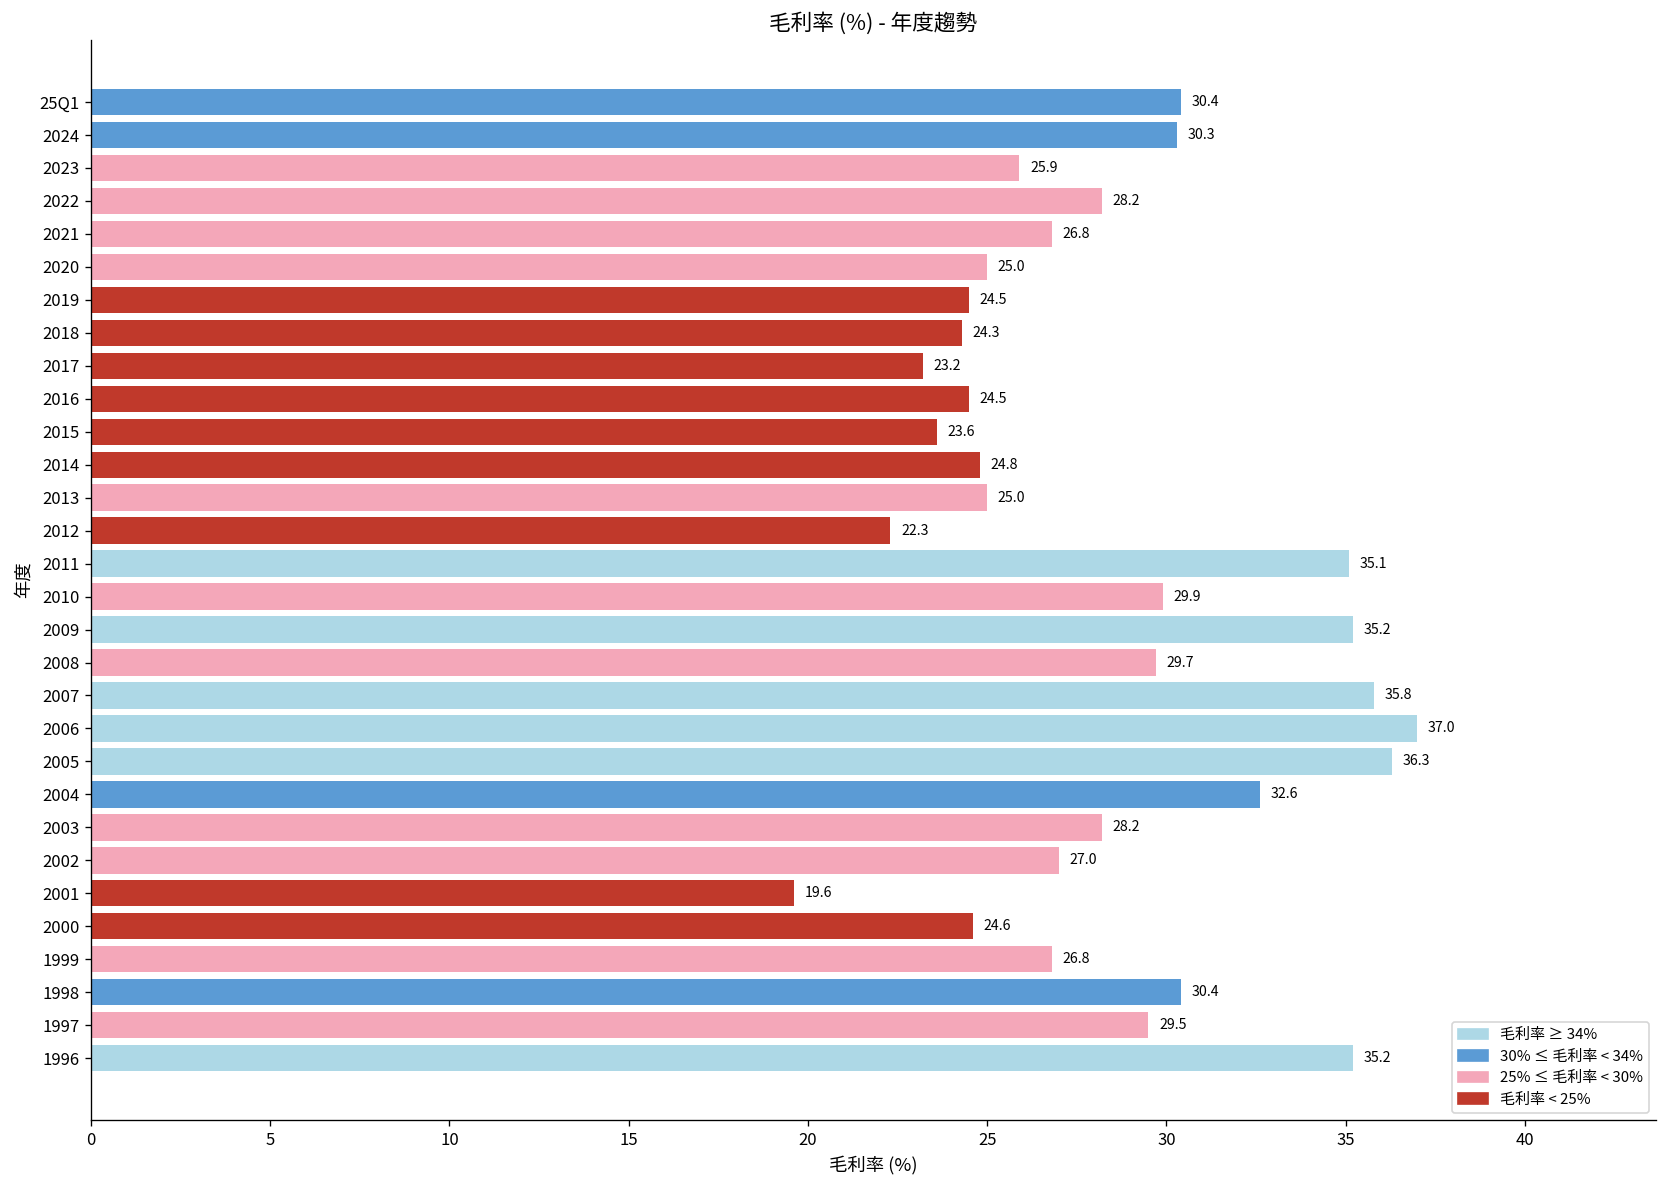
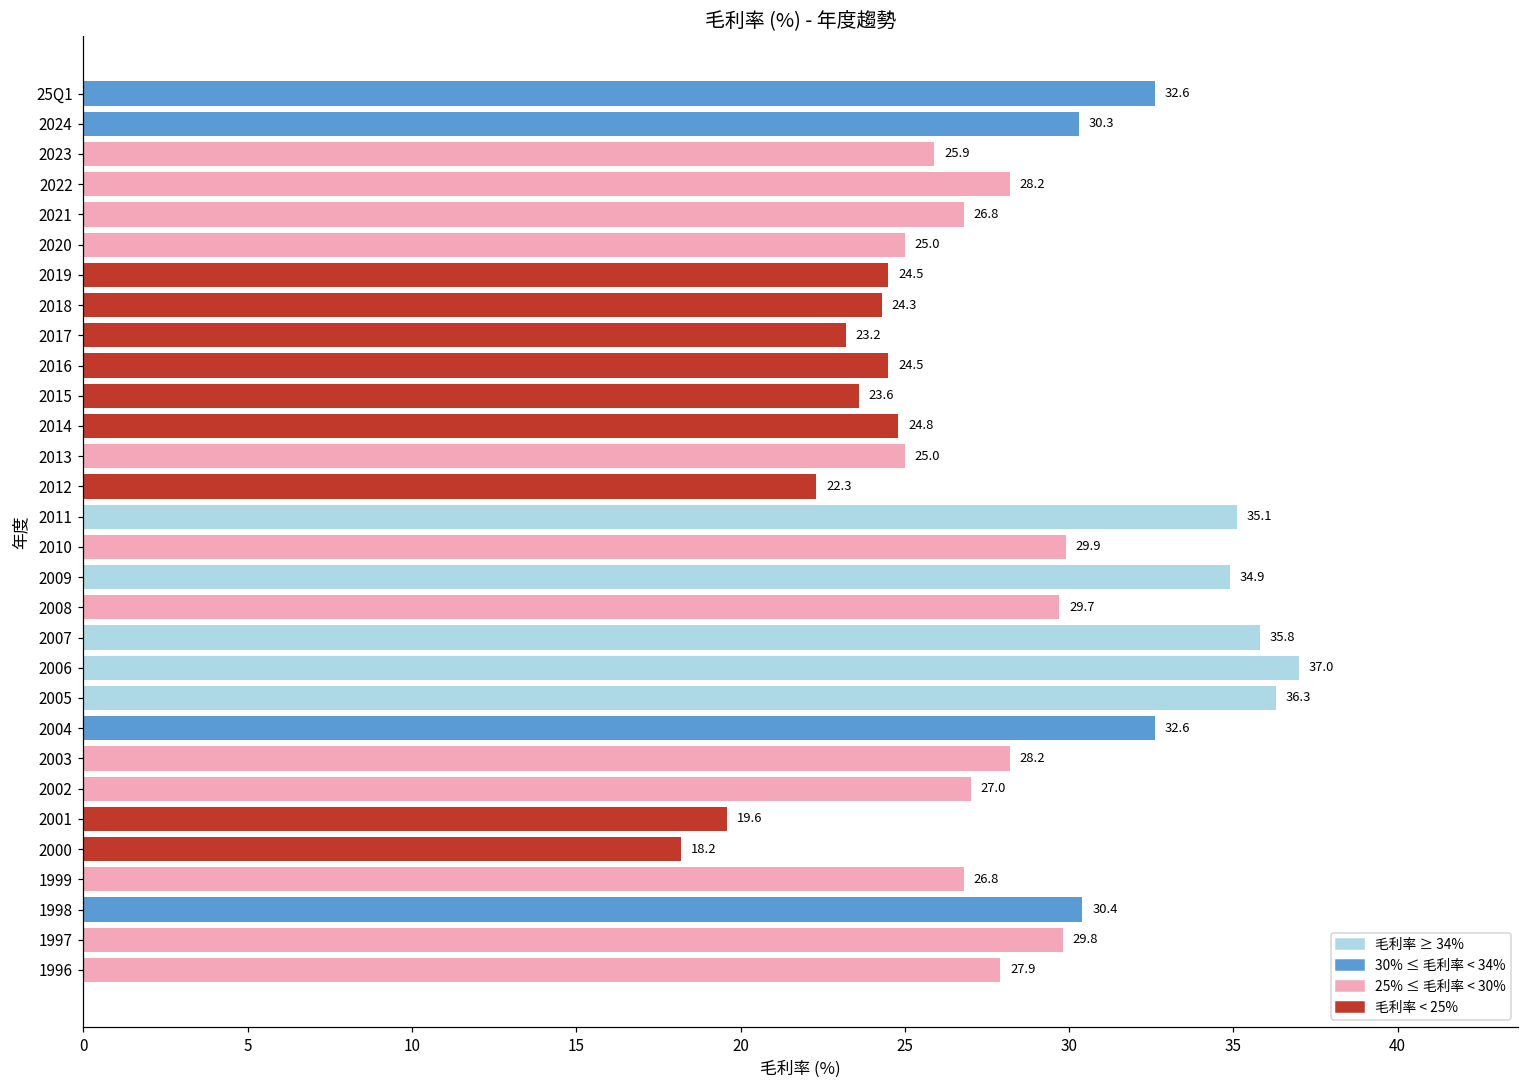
25Q1: 30.4 -> 32.6
2009: 35.2 -> 34.9
2000: 24.6 -> 18.2
1997: 29.5 -> 29.8
1996: 35.2 -> 27.9
